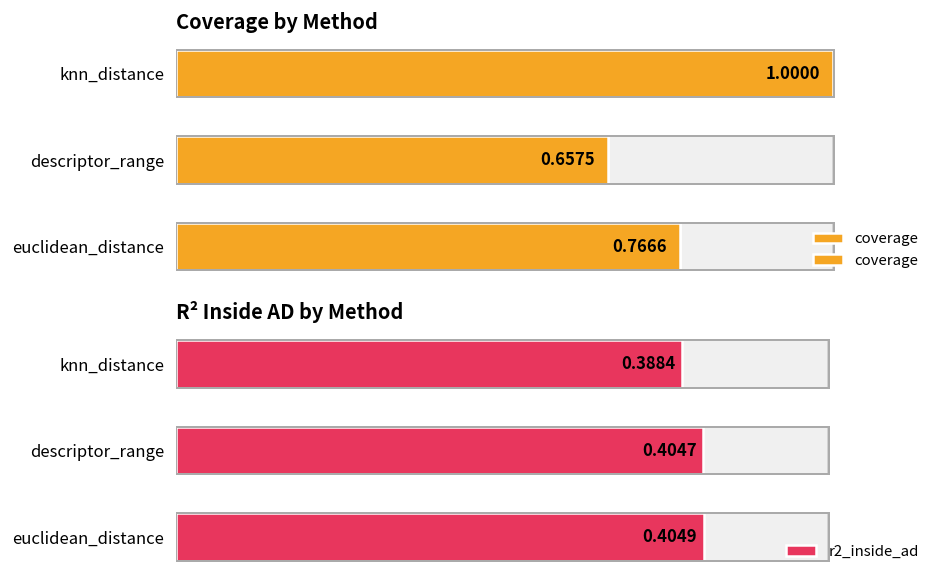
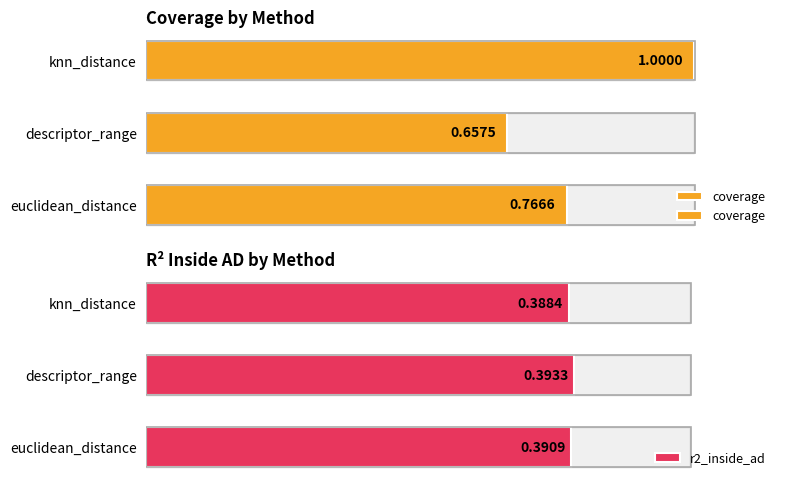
R² Inside AD by Method, r2_inside_ad, descriptor_range: 0.4047 -> 0.3933
R² Inside AD by Method, r2_inside_ad, euclidean_distance: 0.4049 -> 0.3909
